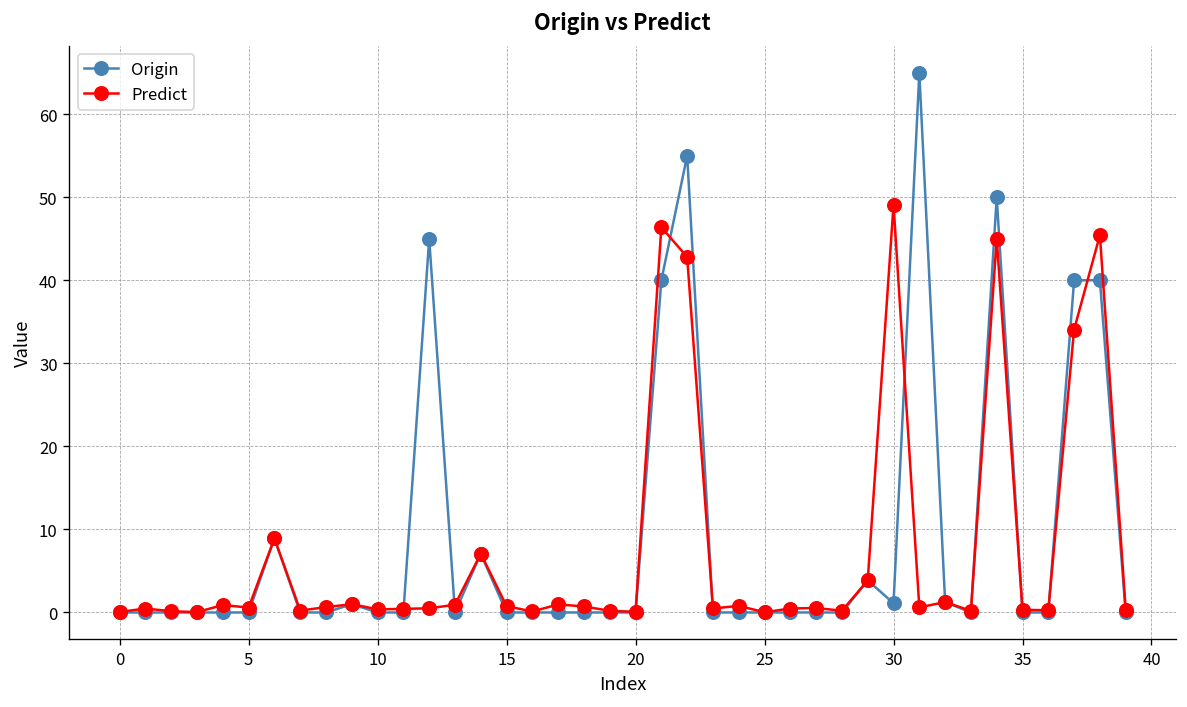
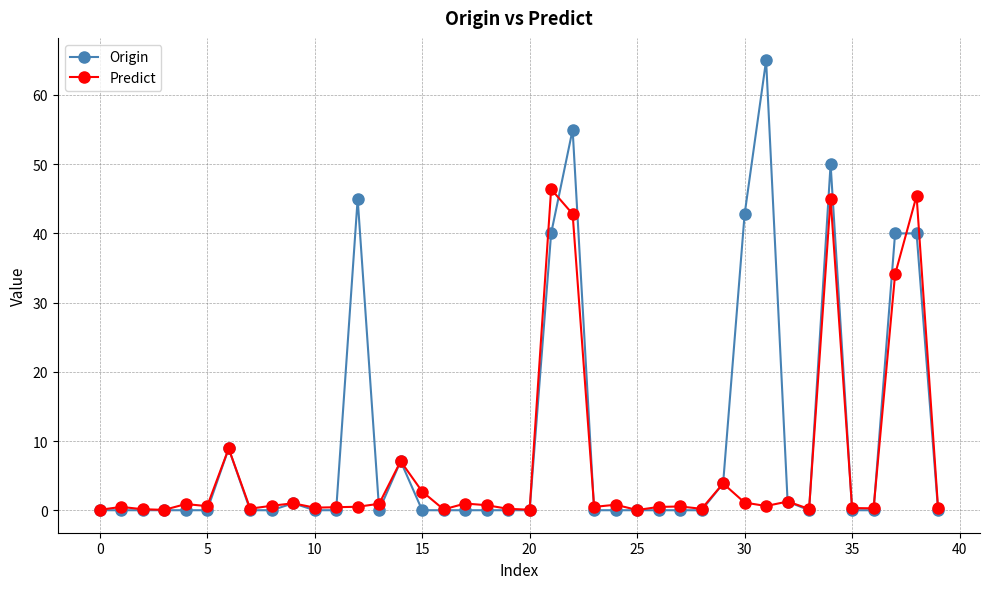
Predict, 15: 1 -> 3
Origin, 30: 1 -> 43
Predict, 30: 49 -> 1
